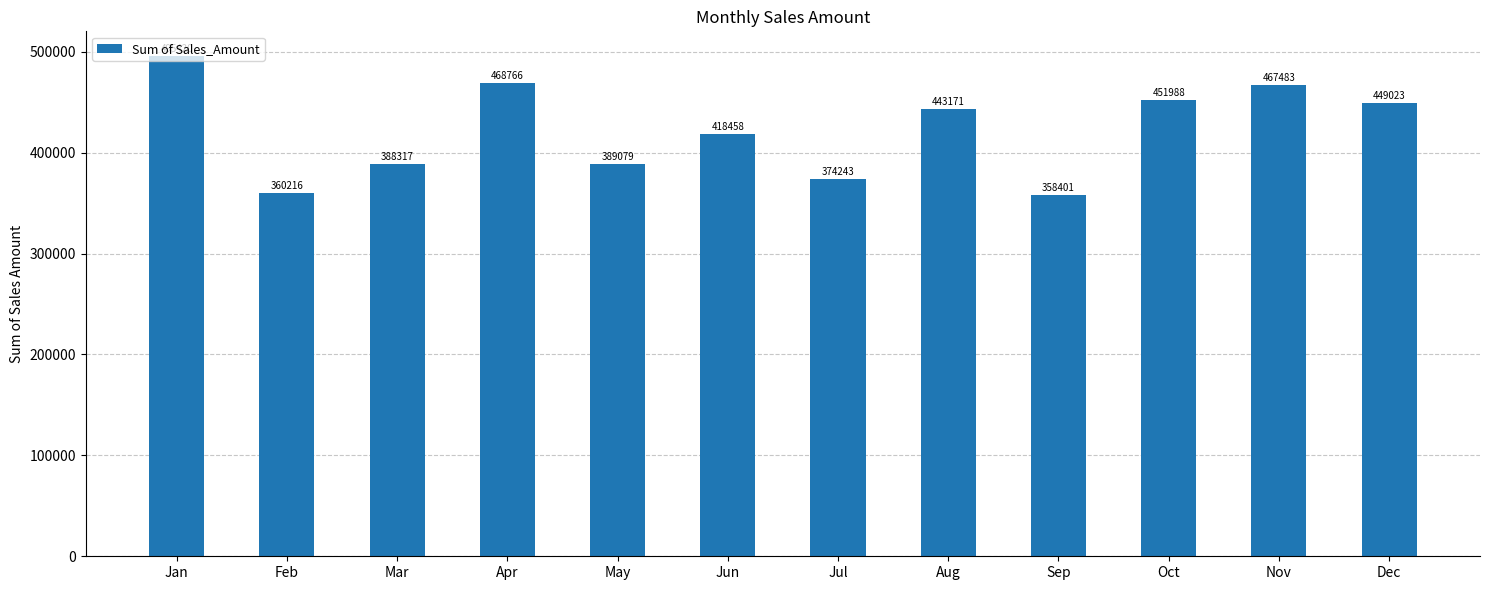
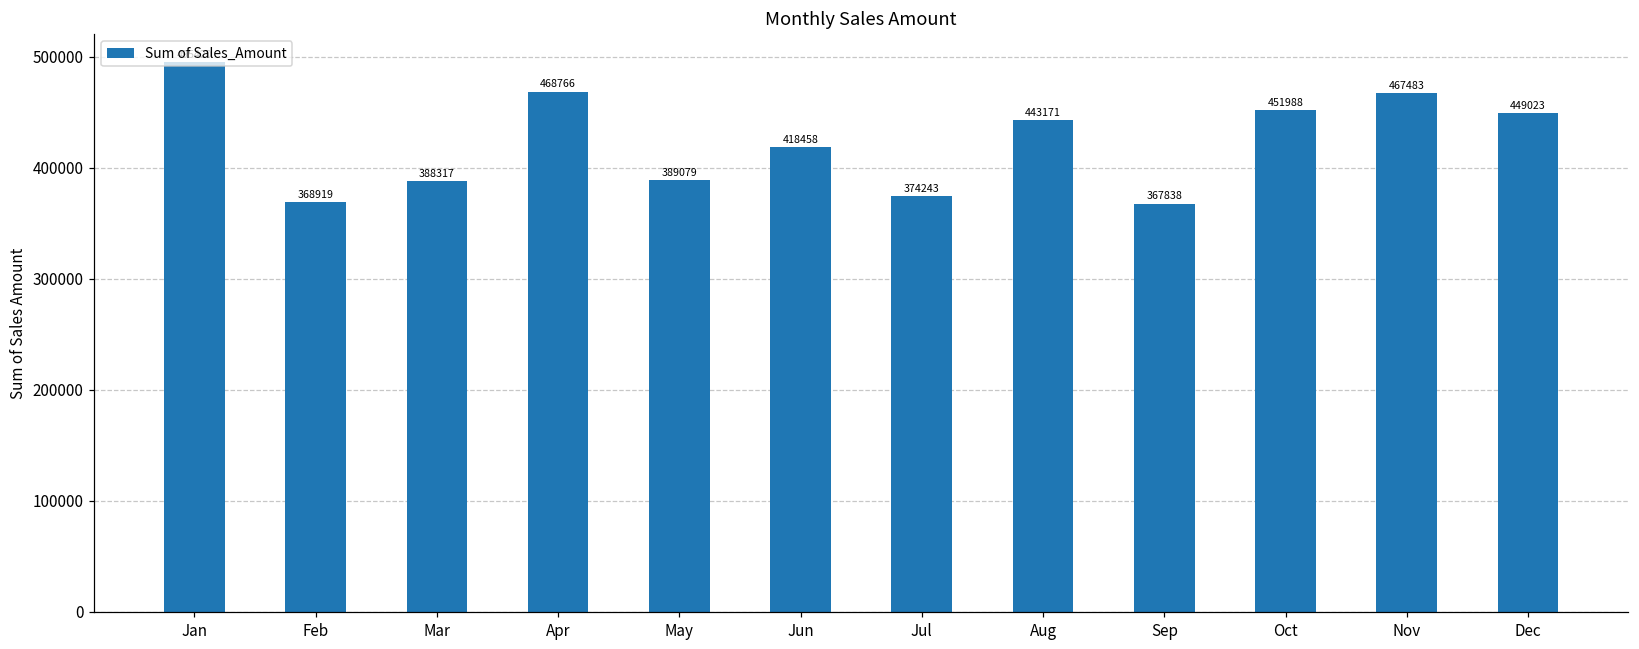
Feb: 360216 -> 368919
Sep: 358401 -> 367838
